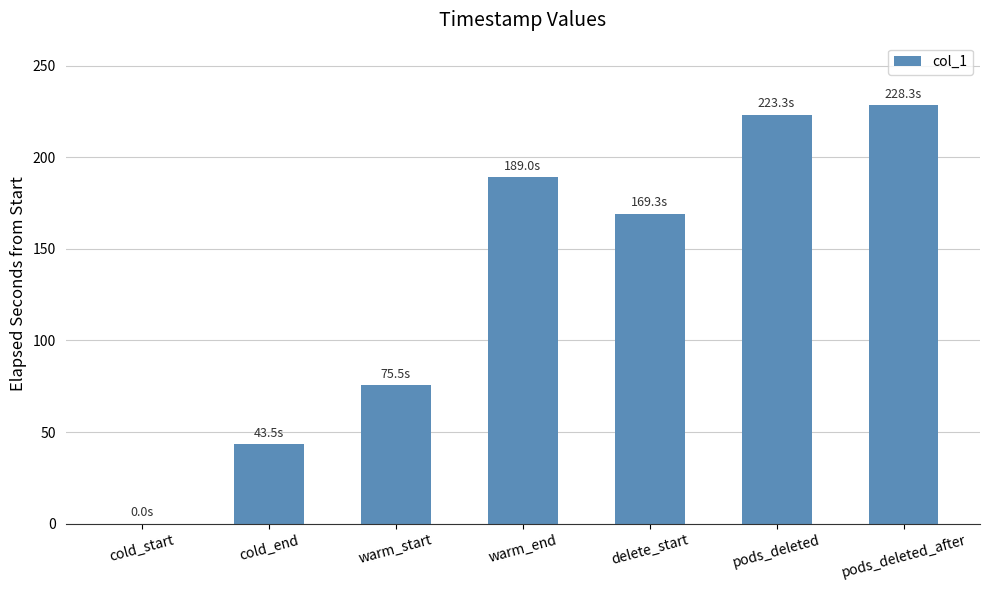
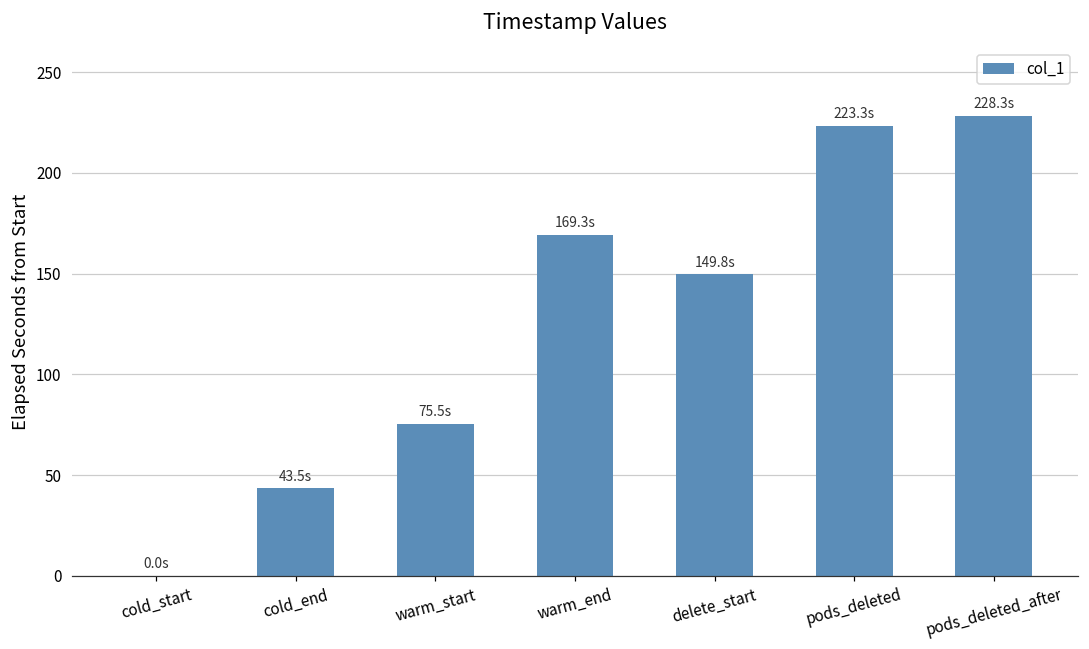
warm_end: 189.0s -> 169.3s
delete_start: 169.3s -> 149.8s
